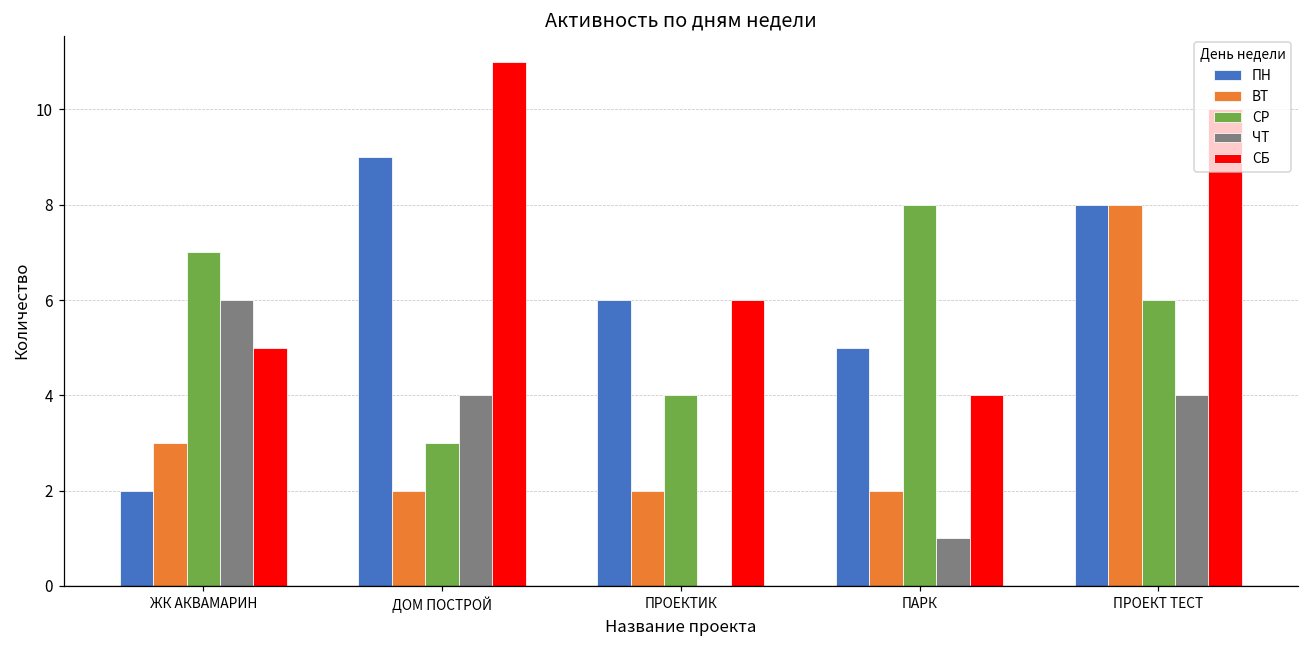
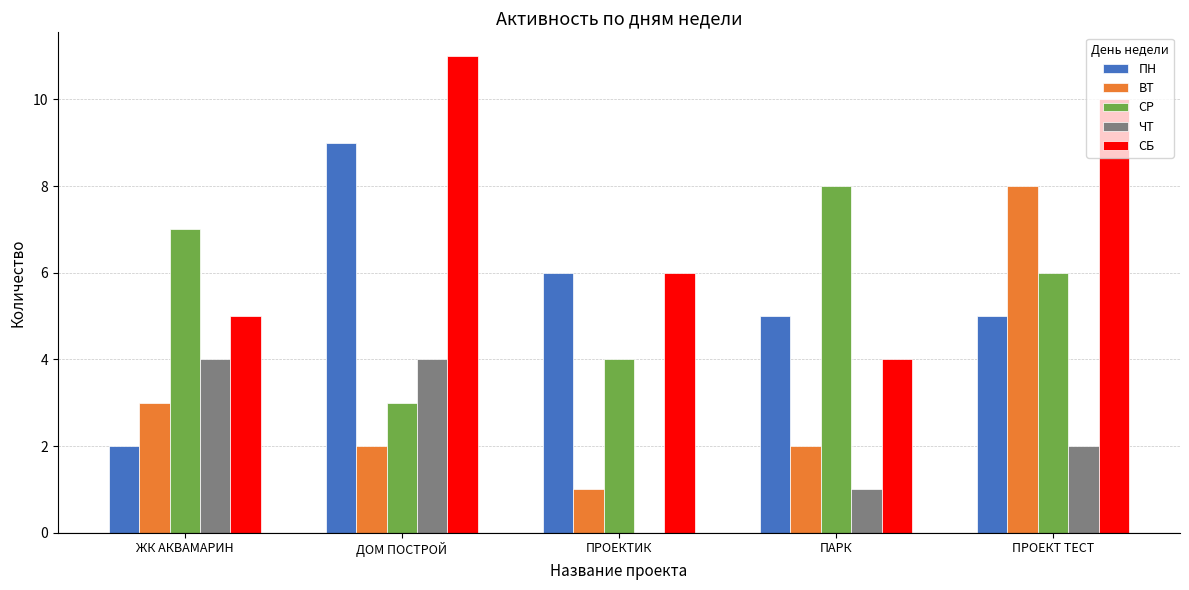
ЧТ, ЖК АКВАМАРИН: 6 -> 4
ВТ, ПРОЕКТИК: 2 -> 1
ПН, ПРОЕКТ ТЕСТ: 8 -> 5
ЧТ, ПРОЕКТ ТЕСТ: 4 -> 2
